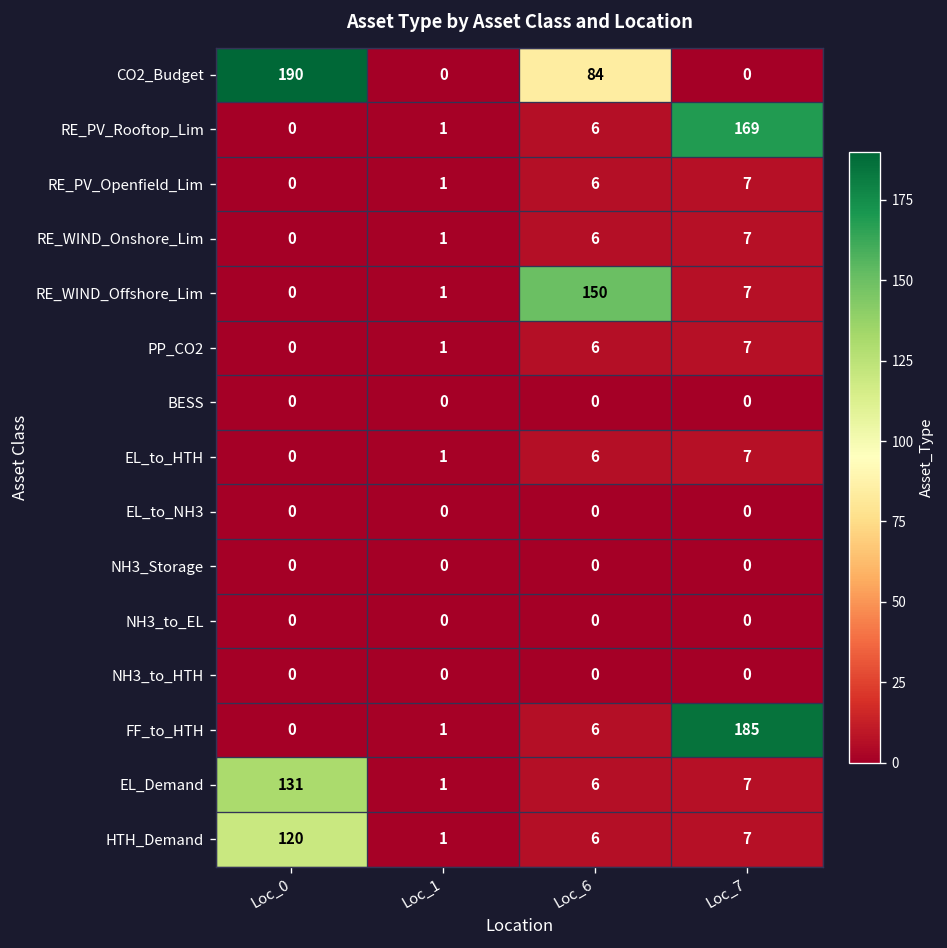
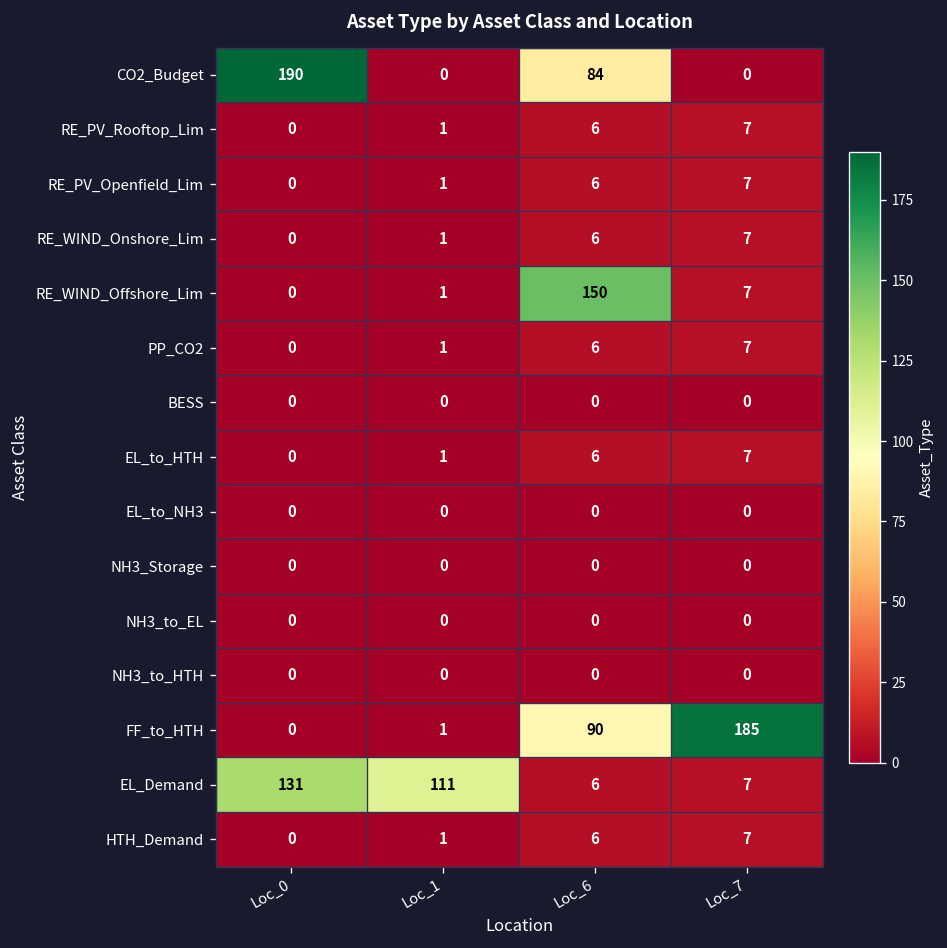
RE_PV_Rooftop_Lim, Loc_7: 169 -> 7
FF_to_HTH, Loc_6: 6 -> 90
EL_Demand, Loc_1: 1 -> 111
HTH_Demand, Loc_0: 120 -> 0
